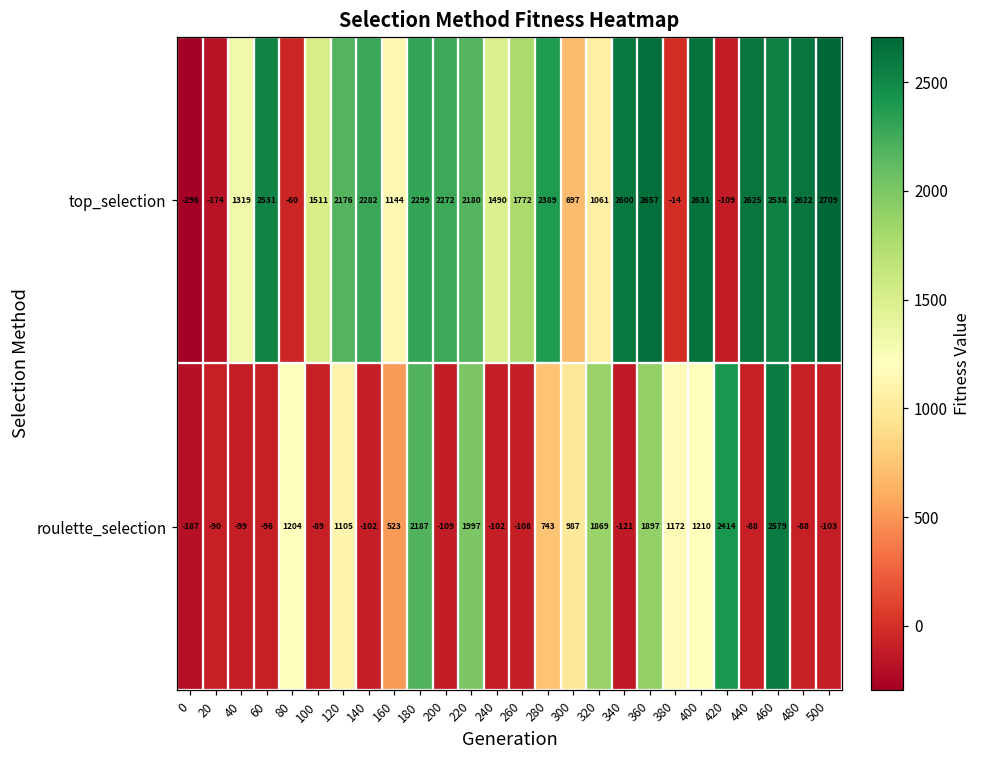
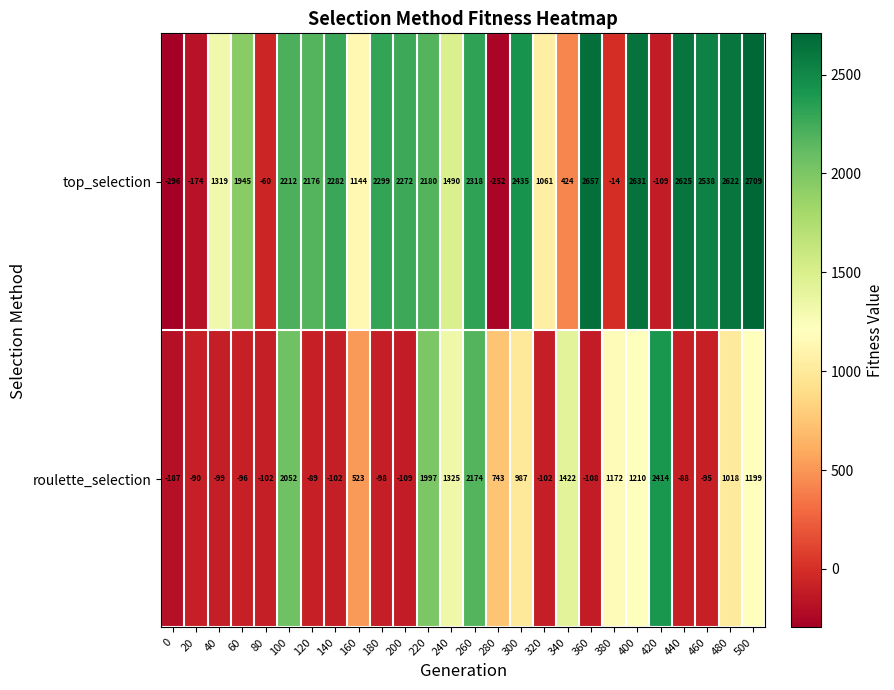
top_selection, 60: 2531 -> 1945
top_selection, 100: 1511 -> 2212
top_selection, 260: 1772 -> 2318
top_selection, 280: 2389 -> -252
top_selection, 300: 697 -> 2435
top_selection, 340: 2600 -> 424
roulette_selection, 80: 1204 -> -102
roulette_selection, 100: -89 -> 2052
roulette_selection, 120: 1105 -> -89
roulette_selection, 180: 2187 -> -98
roulette_selection, 240: -102 -> 1325
roulette_selection, 260: -108 -> 2174
roulette_selection, 320: 1869 -> -102
roulette_selection, 340: -121 -> 1422
roulette_selection, 360: 1897 -> -108
roulette_selection, 460: 2579 -> -95
roulette_selection, 480: -88 -> 1018
roulette_selection, 500: -103 -> 1199
